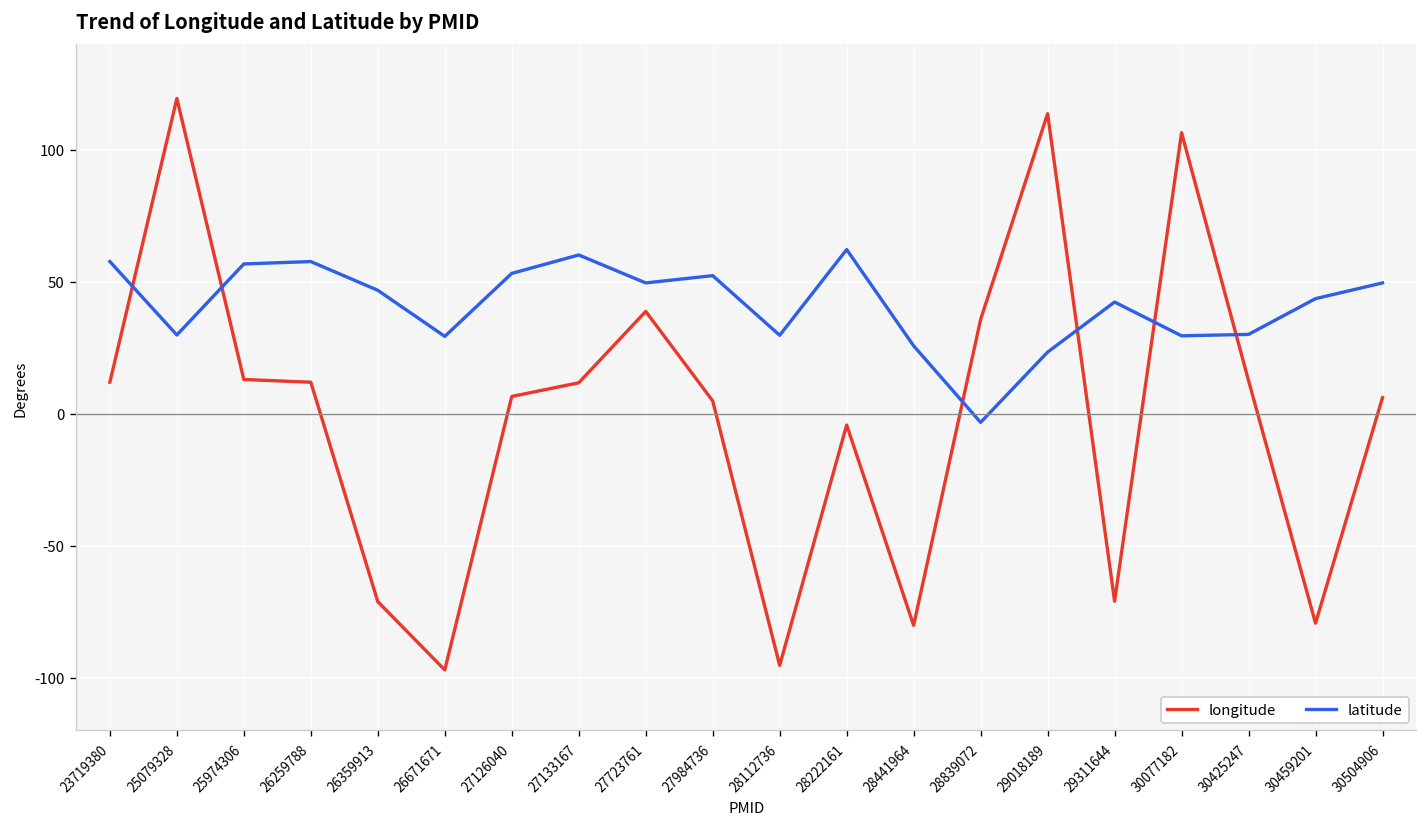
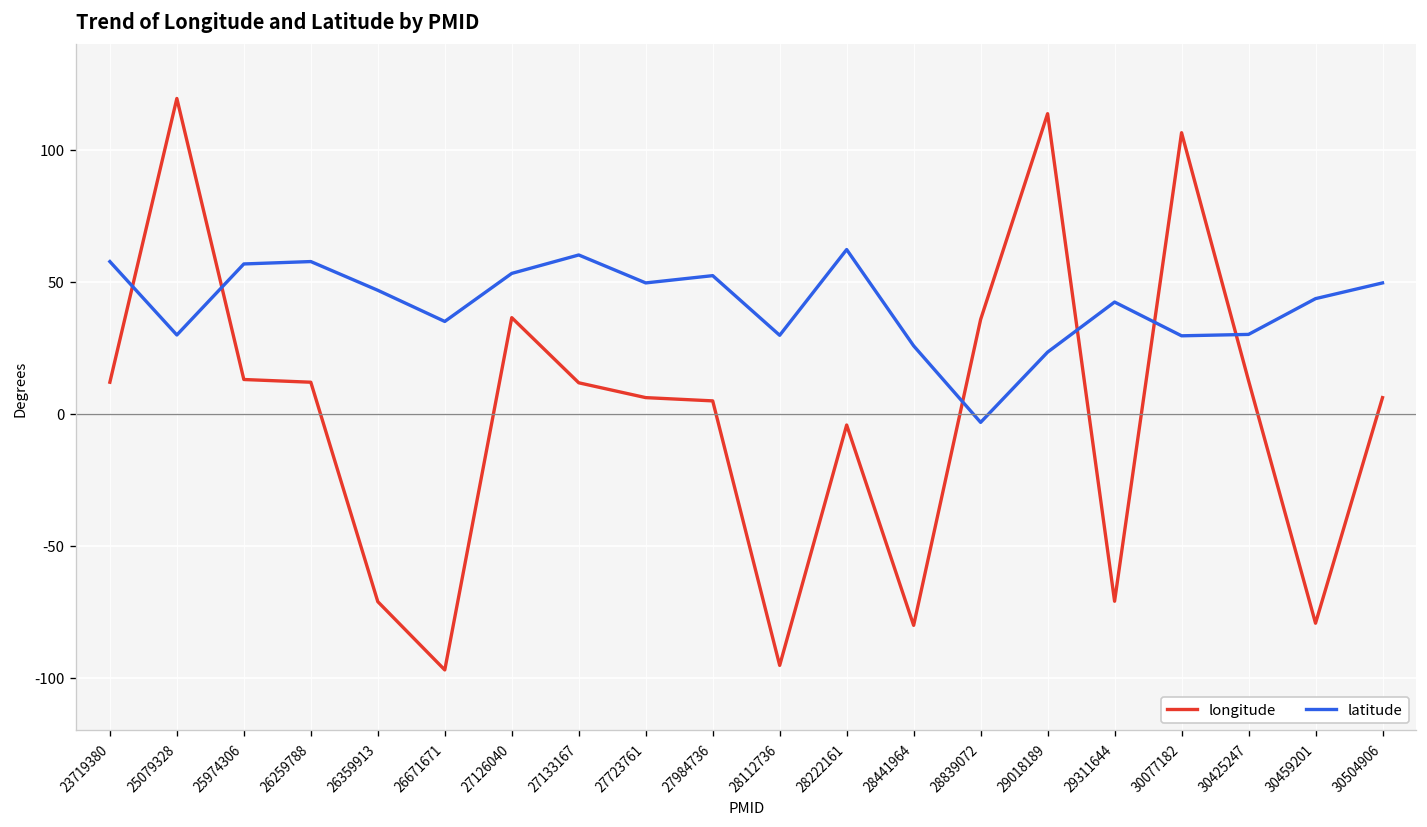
latitude, 26671671: 29 -> 35
longitude, 27126040: 7 -> 36
longitude, 27723761: 39 -> 6
